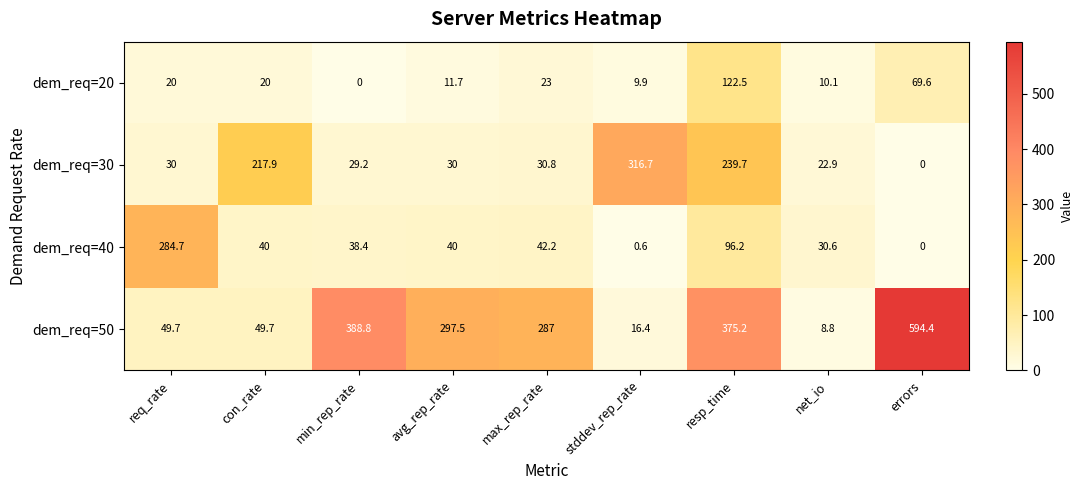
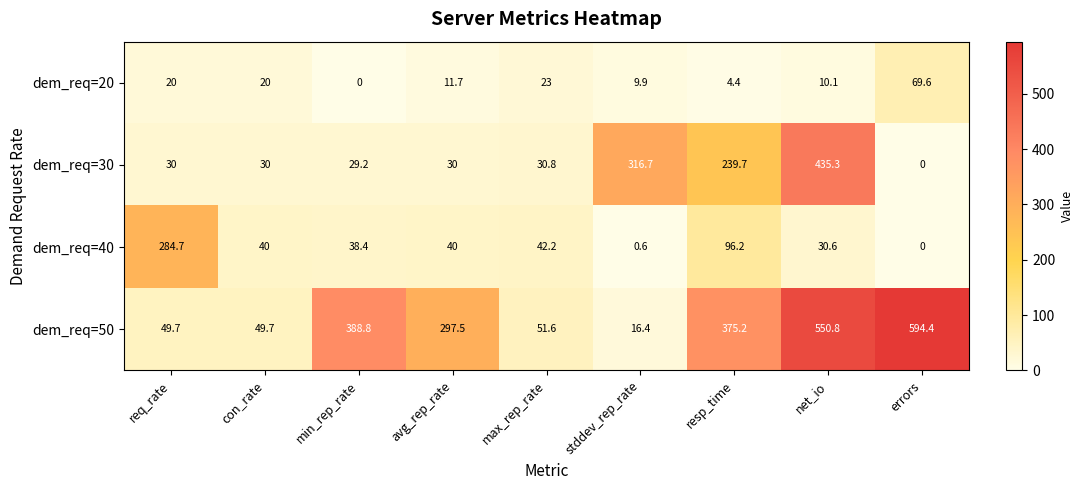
dem_req=20, resp_time: 122.5 -> 4.4
dem_req=30, con_rate: 217.9 -> 30
dem_req=30, net_io: 22.9 -> 435.3
dem_req=50, max_rep_rate: 287 -> 51.6
dem_req=50, net_io: 8.8 -> 550.8
